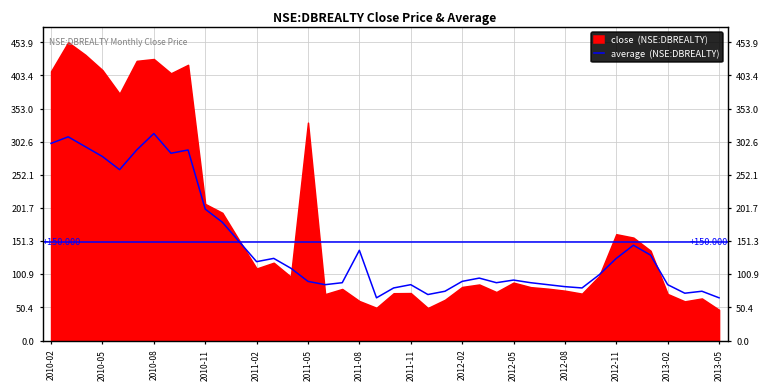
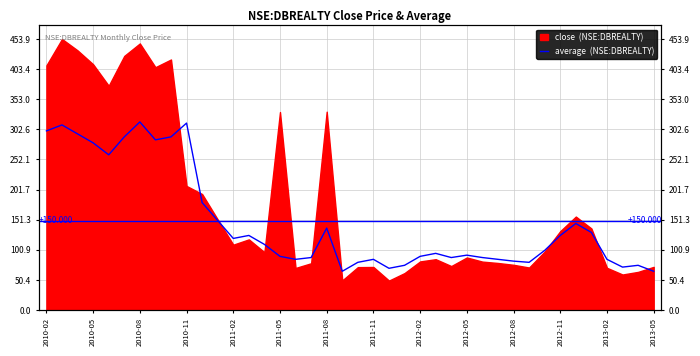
close (NSE:DBREALTY), 2010-08: 430 -> 450
average (NSE:DBREALTY), 2010-11: 200 -> 310
close (NSE:DBREALTY), 2011-08: 60 -> 330
close (NSE:DBREALTY), 2012-11: 160 -> 130
close (NSE:DBREALTY), 2013-05: 50 -> 70
